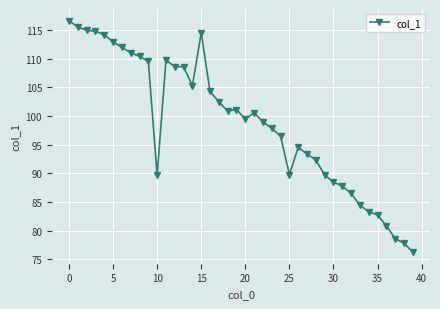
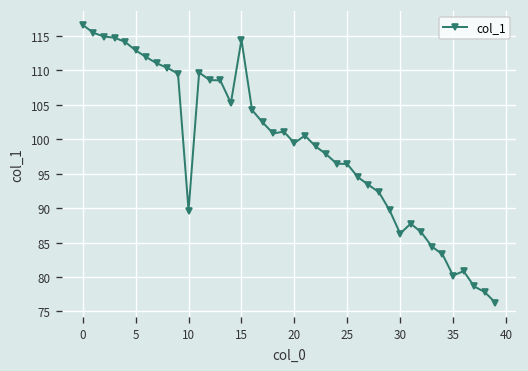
25: 90 -> 96
30: 88 -> 86
35: 83 -> 80
